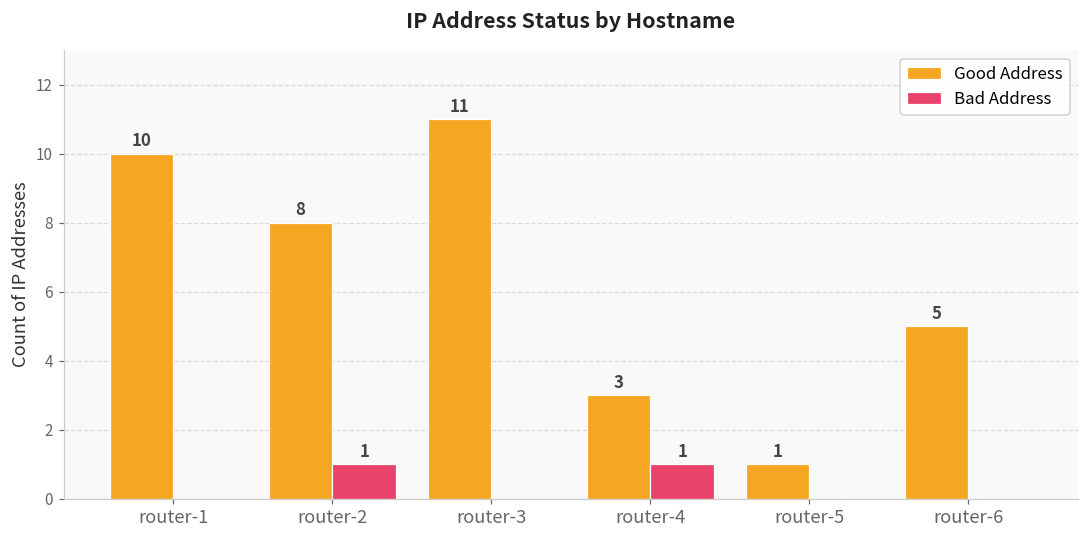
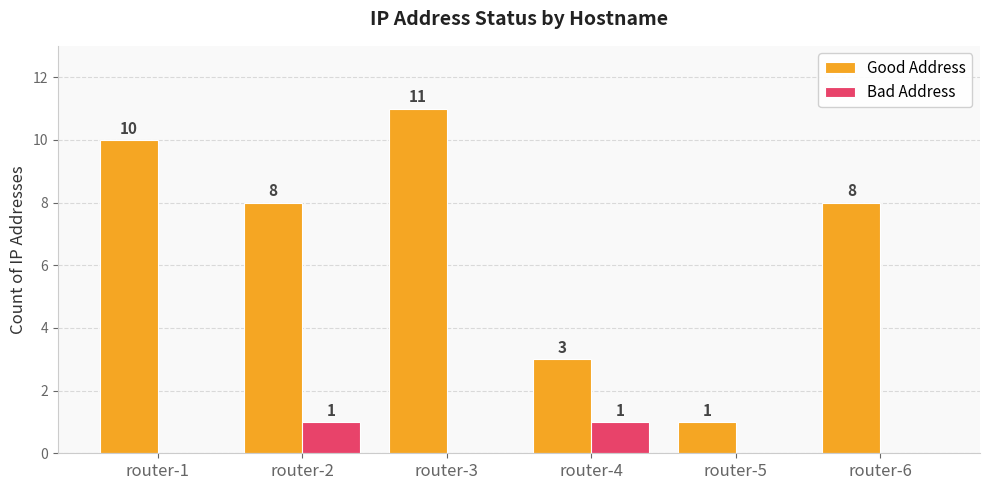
Good Address, router-6: 5 -> 8
